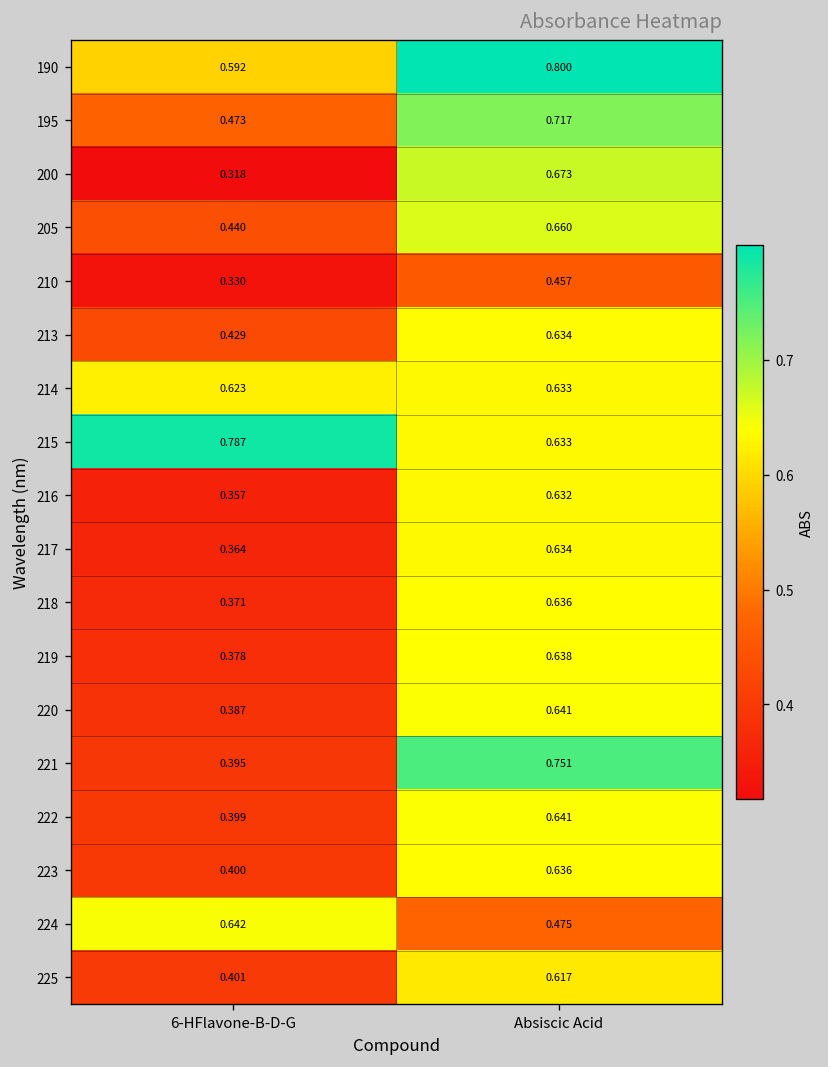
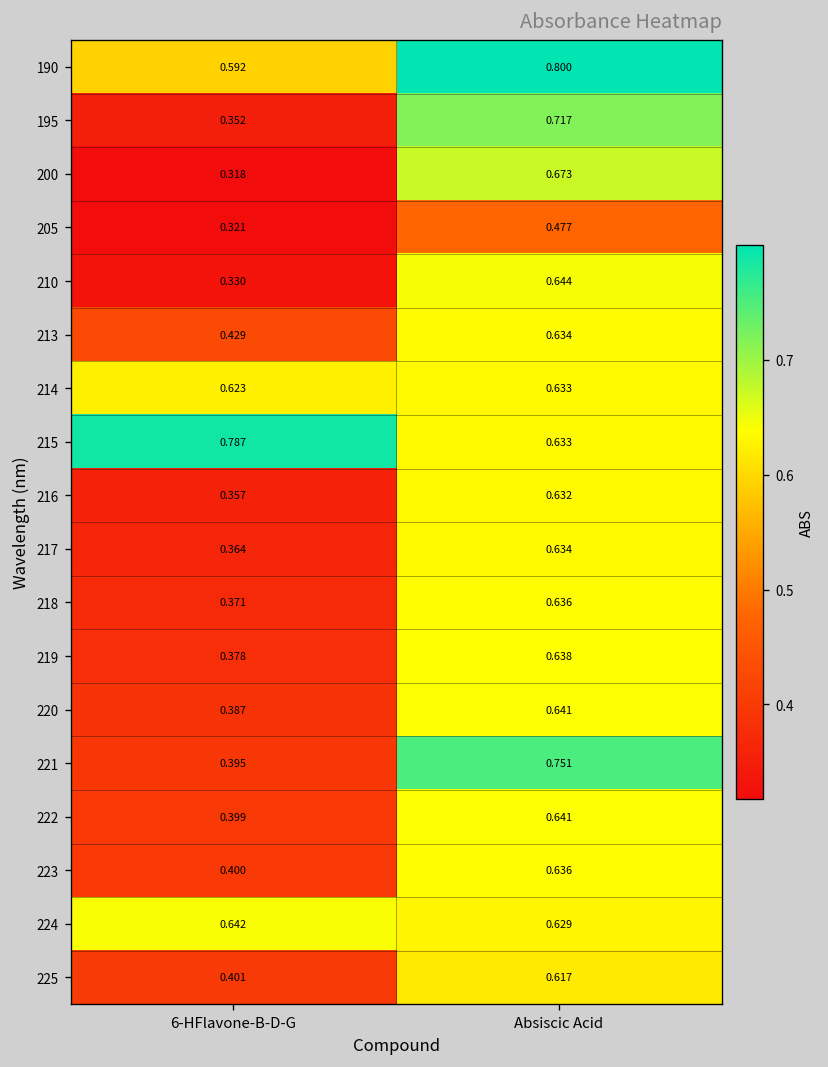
195, 6-HFlavone-B-D-G: 0.473 -> 0.352
205, 6-HFlavone-B-D-G: 0.440 -> 0.321
205, Absiscic Acid: 0.660 -> 0.477
210, Absiscic Acid: 0.457 -> 0.644
224, Absiscic Acid: 0.475 -> 0.629
